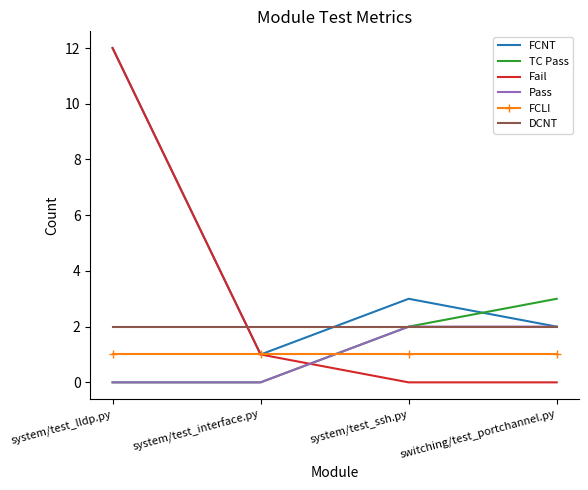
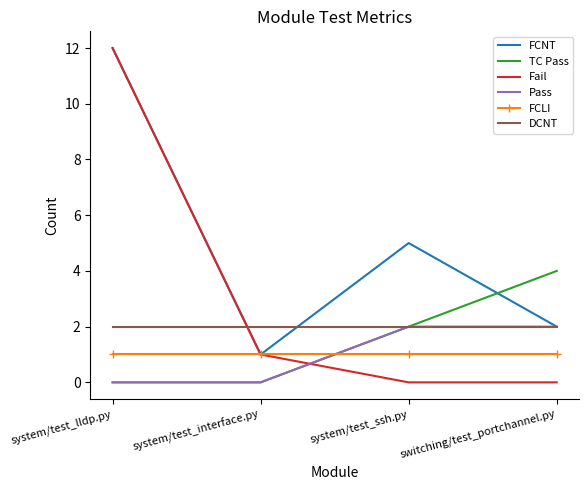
FCNT, system/test_ssh.py: 3 -> 5
TC Pass, switching/test_portchannel.py: 3 -> 4
